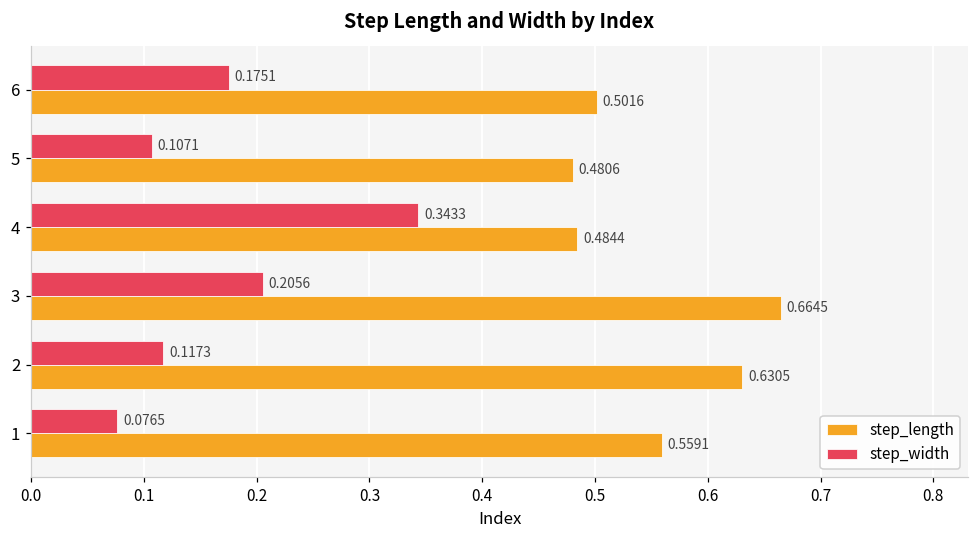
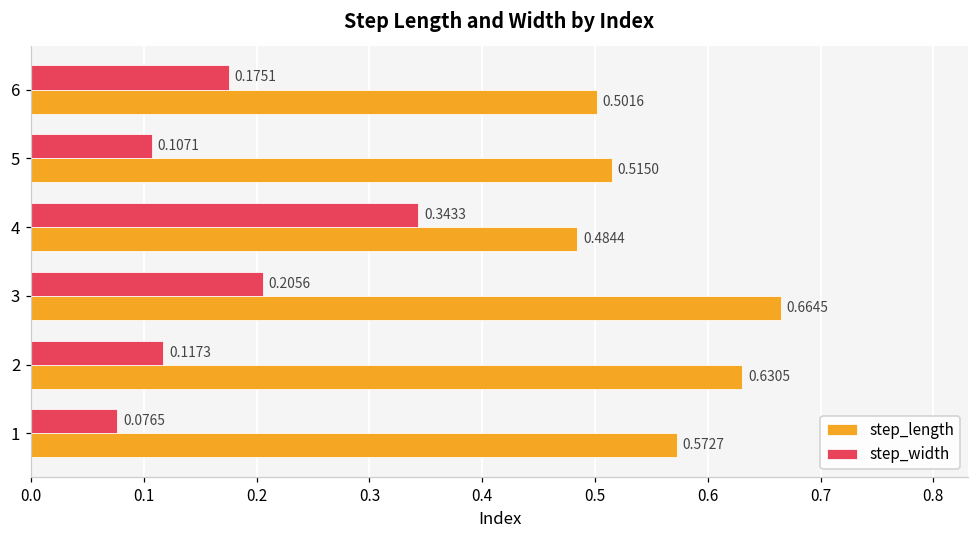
step_length, 5: 0.4806 -> 0.5150
step_length, 1: 0.5591 -> 0.5727
